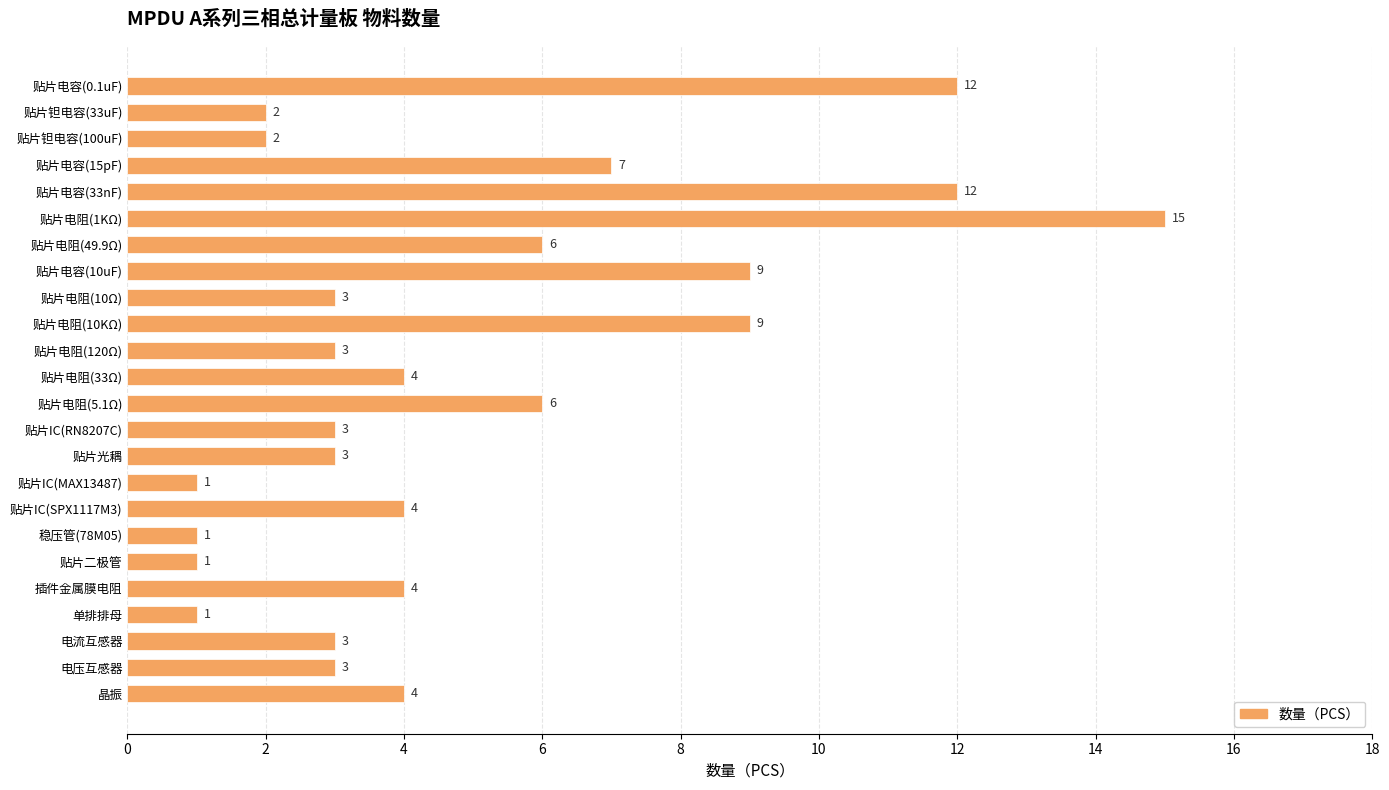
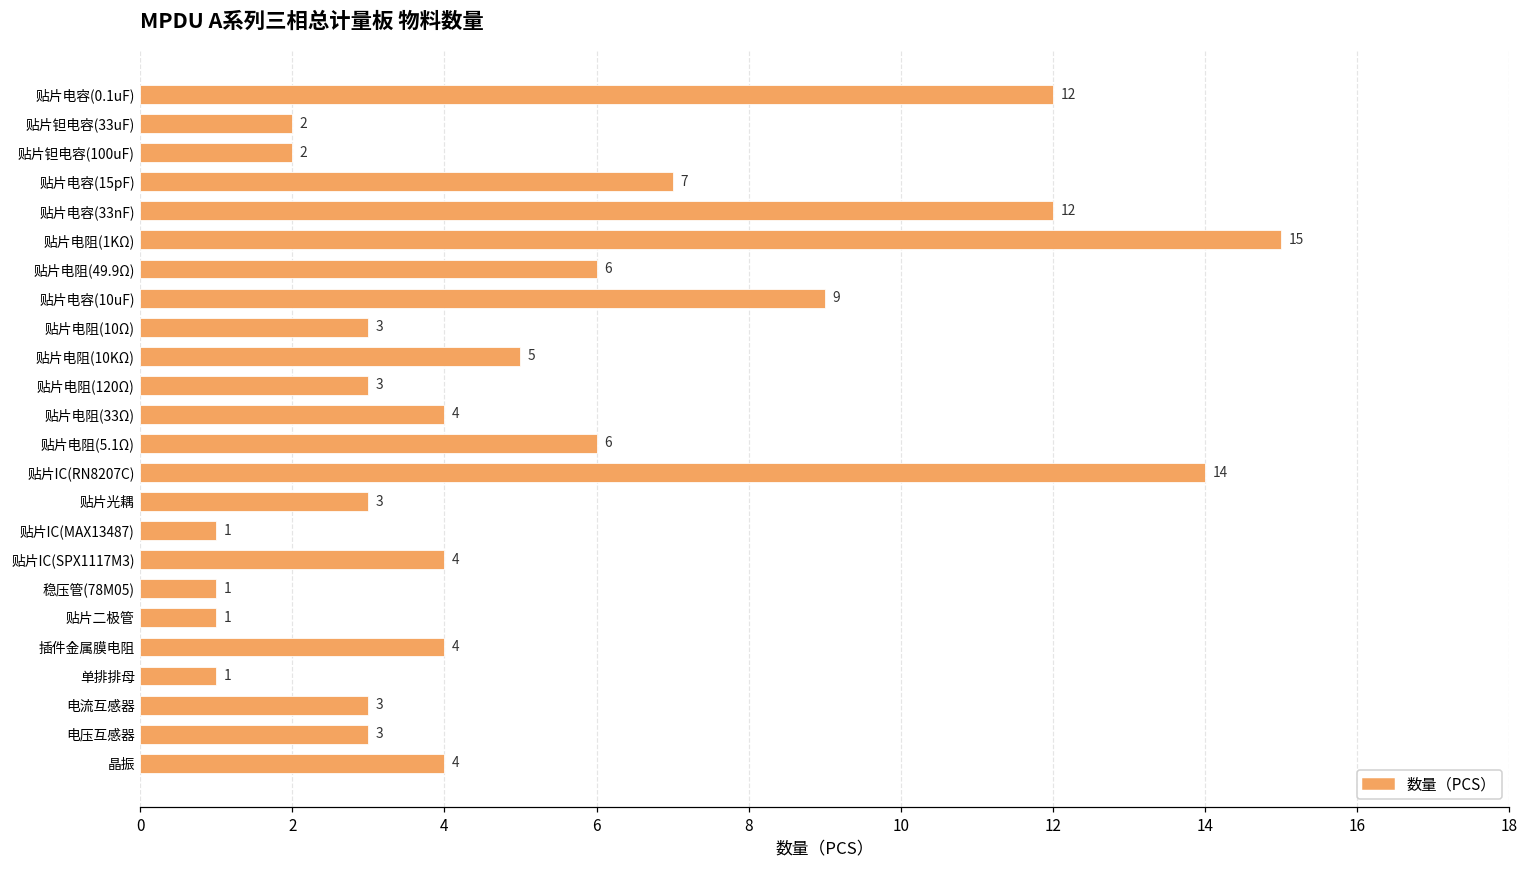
贴片电阻(10KΩ): 9 -> 5
贴片IC(RN8207C): 3 -> 14
